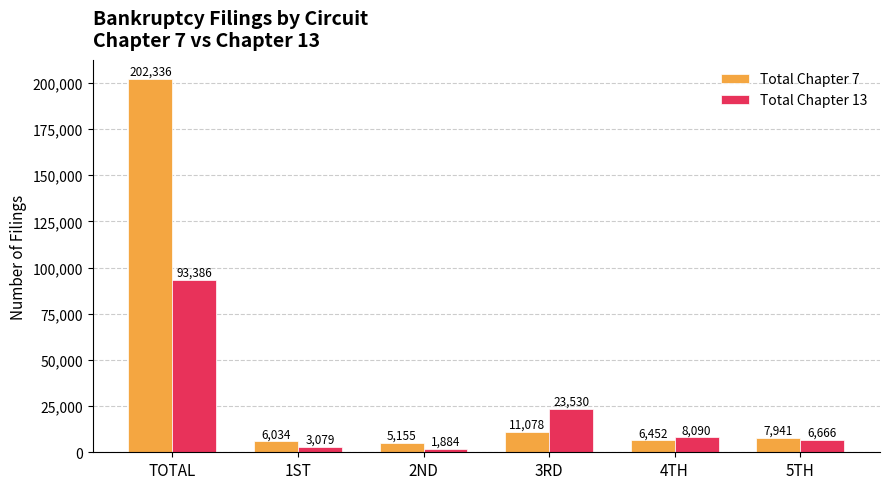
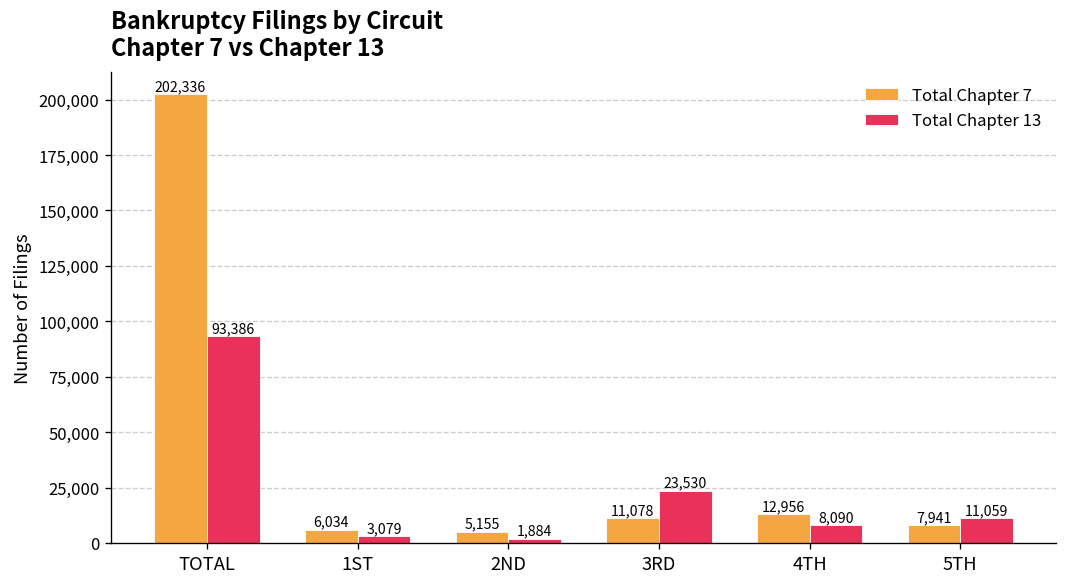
Total Chapter 7, 4TH: 6,452 -> 12,956
Total Chapter 13, 5TH: 6,666 -> 11,059
